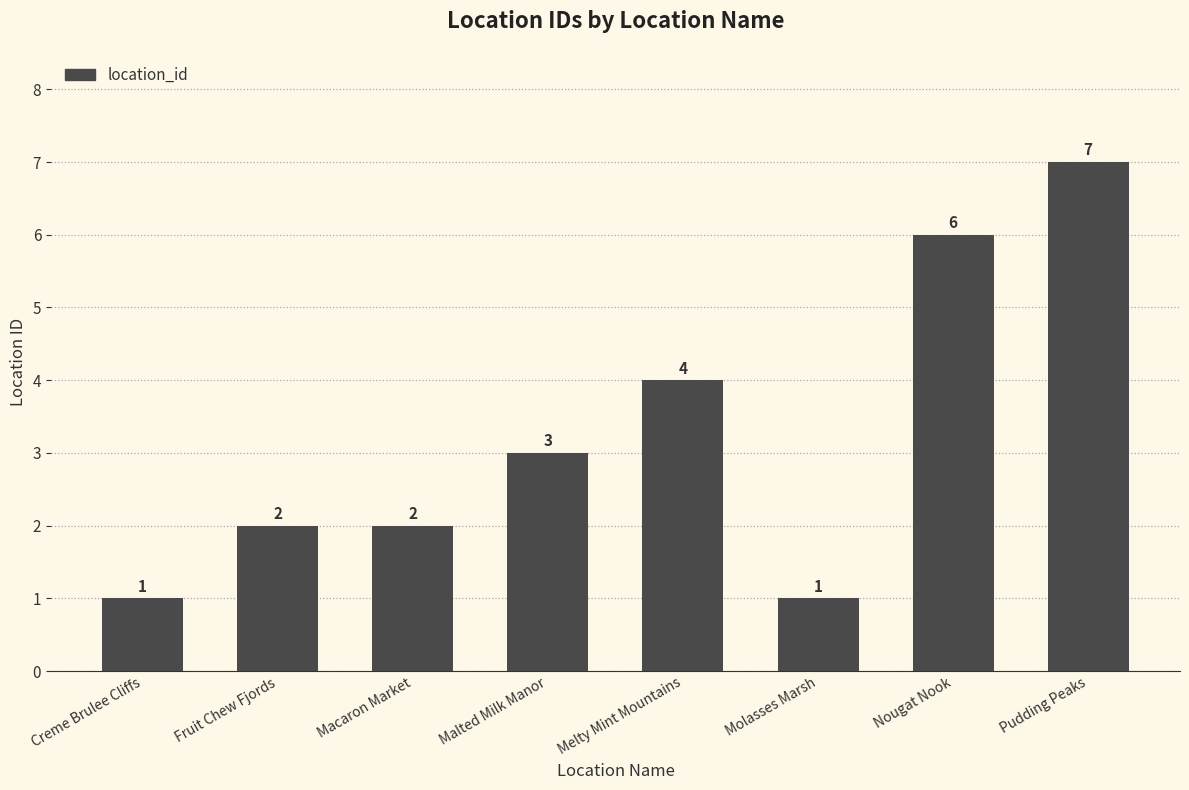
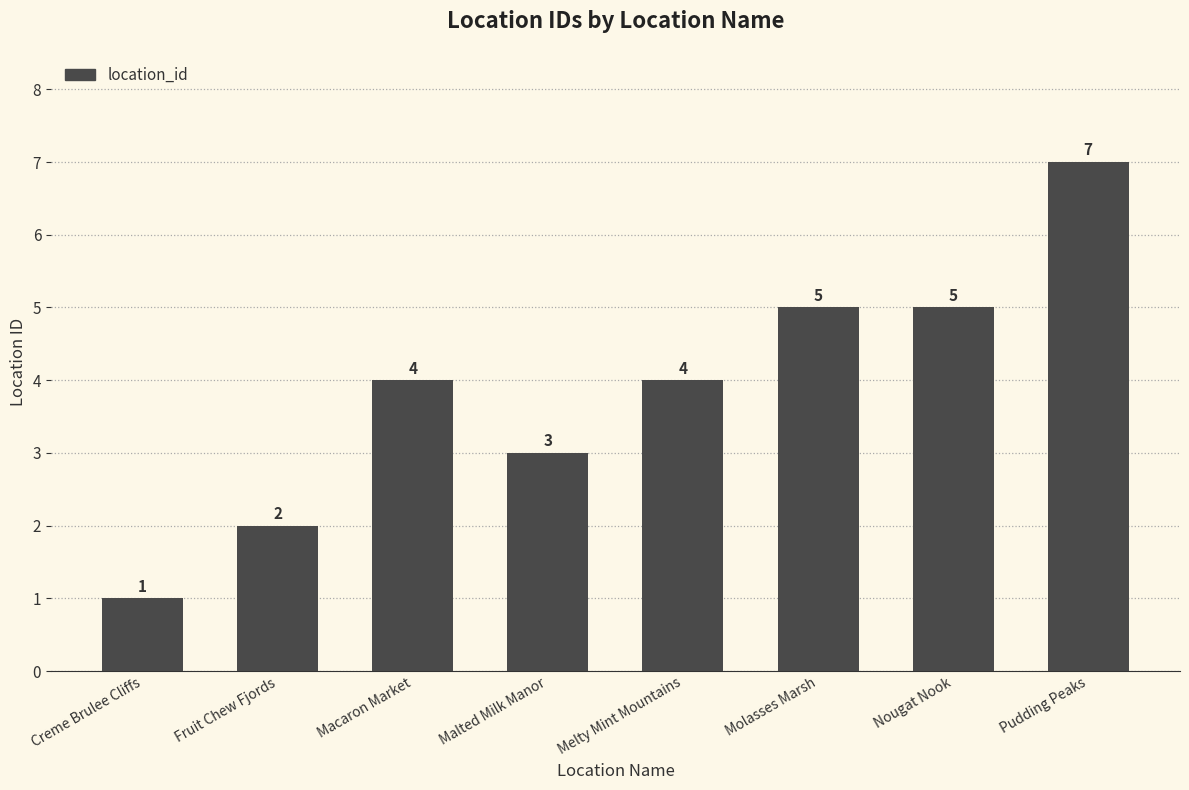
Macaron Market: 2 -> 4
Molasses Marsh: 1 -> 5
Nougat Nook: 6 -> 5
